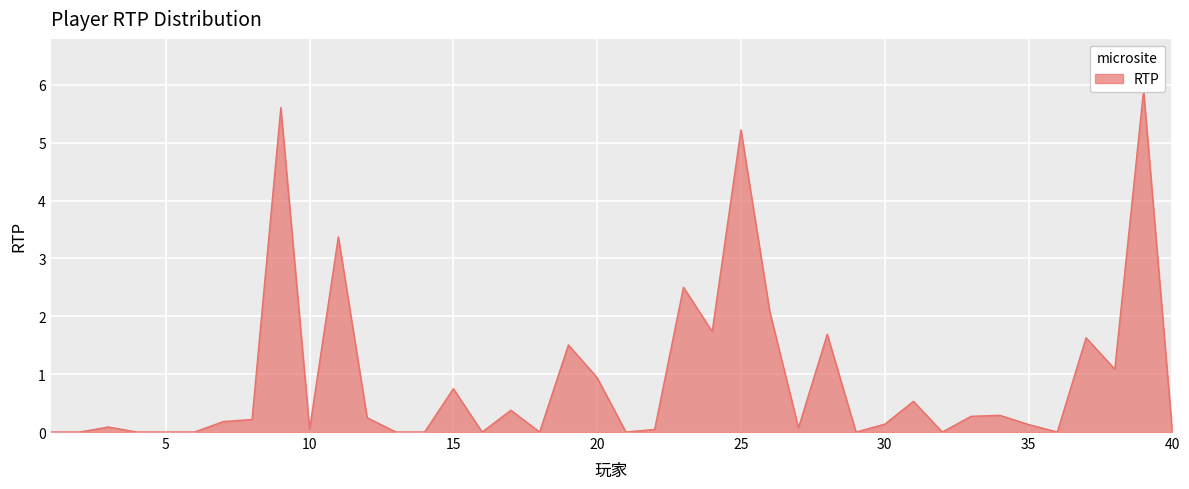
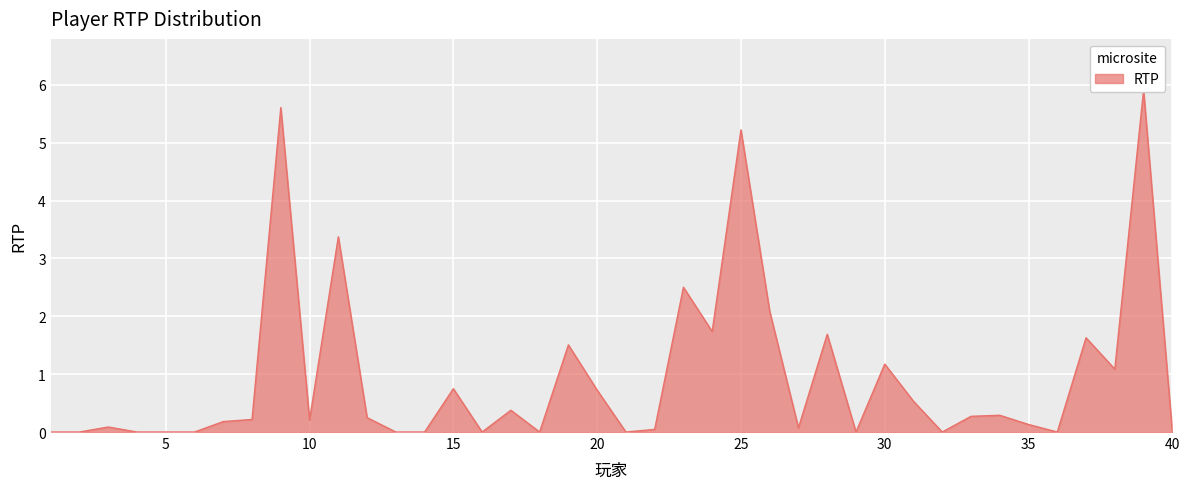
10: 0.0 -> 0.2
20: 0.9 -> 0.7
30: 0.1 -> 1.2
